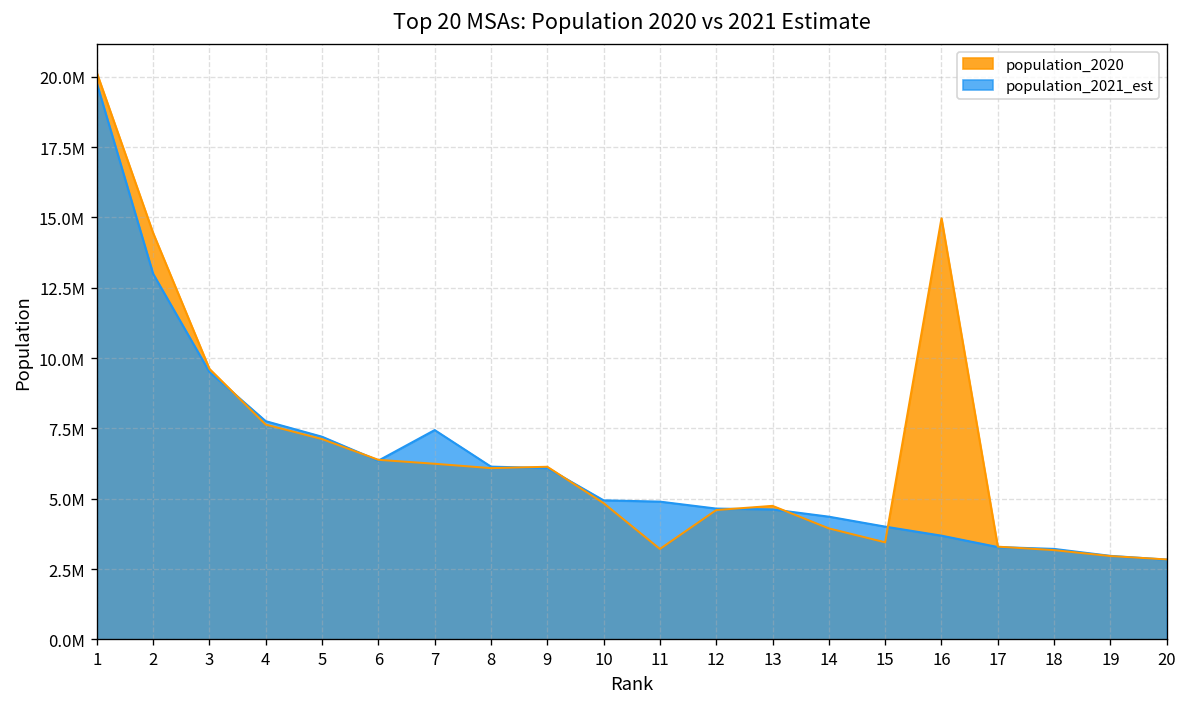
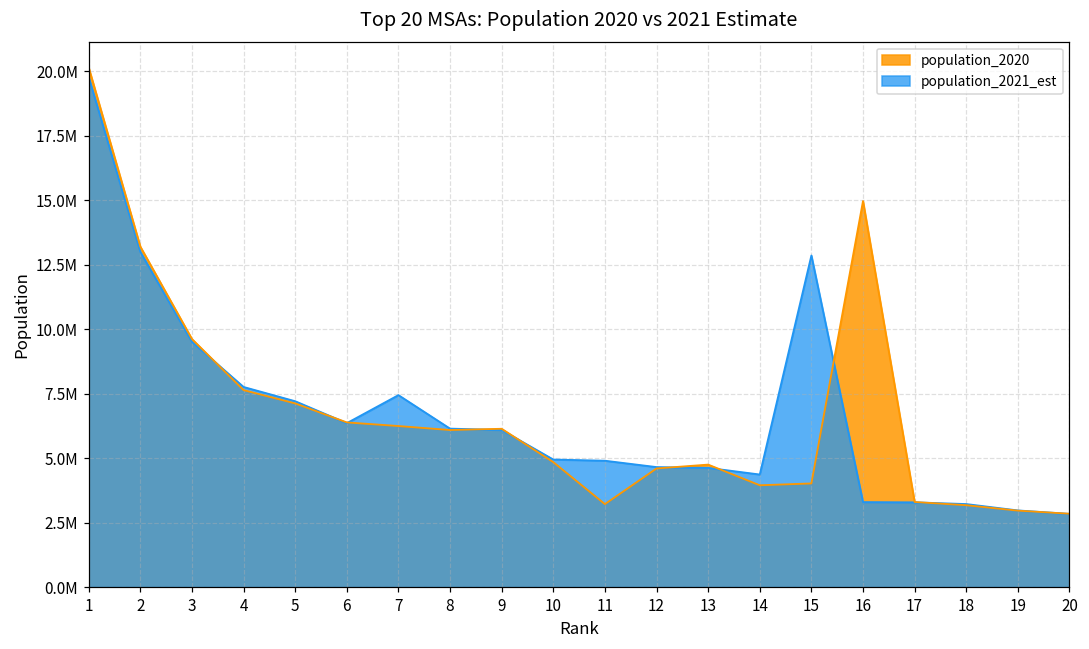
population_2020, 2: 14400000 -> 13200000
population_2020, 15: 3500000 -> 4000000
population_2021_est, 15: 4000000 -> 12900000
population_2021_est, 16: 3700000 -> 3300000
